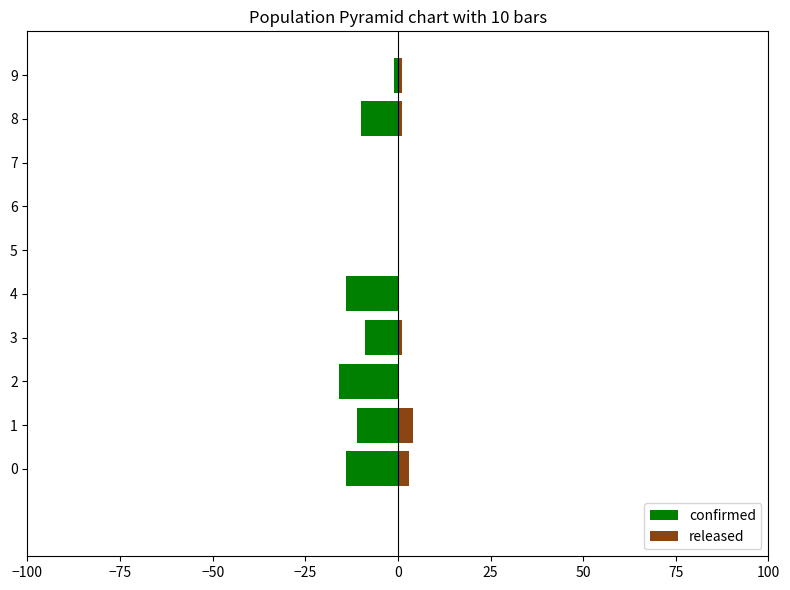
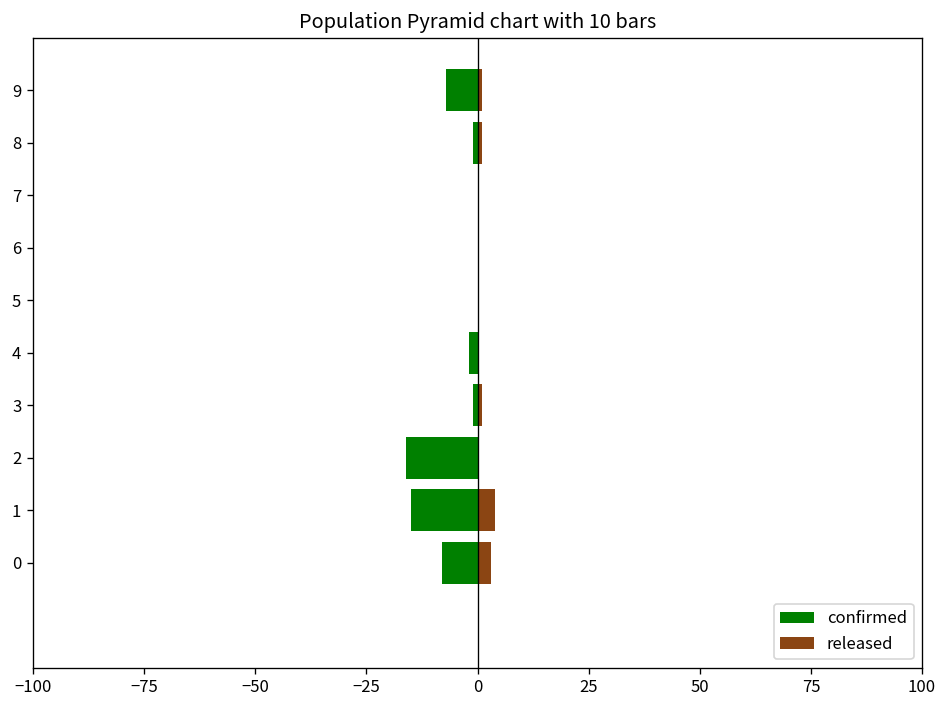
confirmed, 9: -1 -> -7
confirmed, 8: -10 -> -1
confirmed, 4: -14 -> -2
confirmed, 3: -9 -> -1
confirmed, 1: -11 -> -15
confirmed, 0: -14 -> -8
